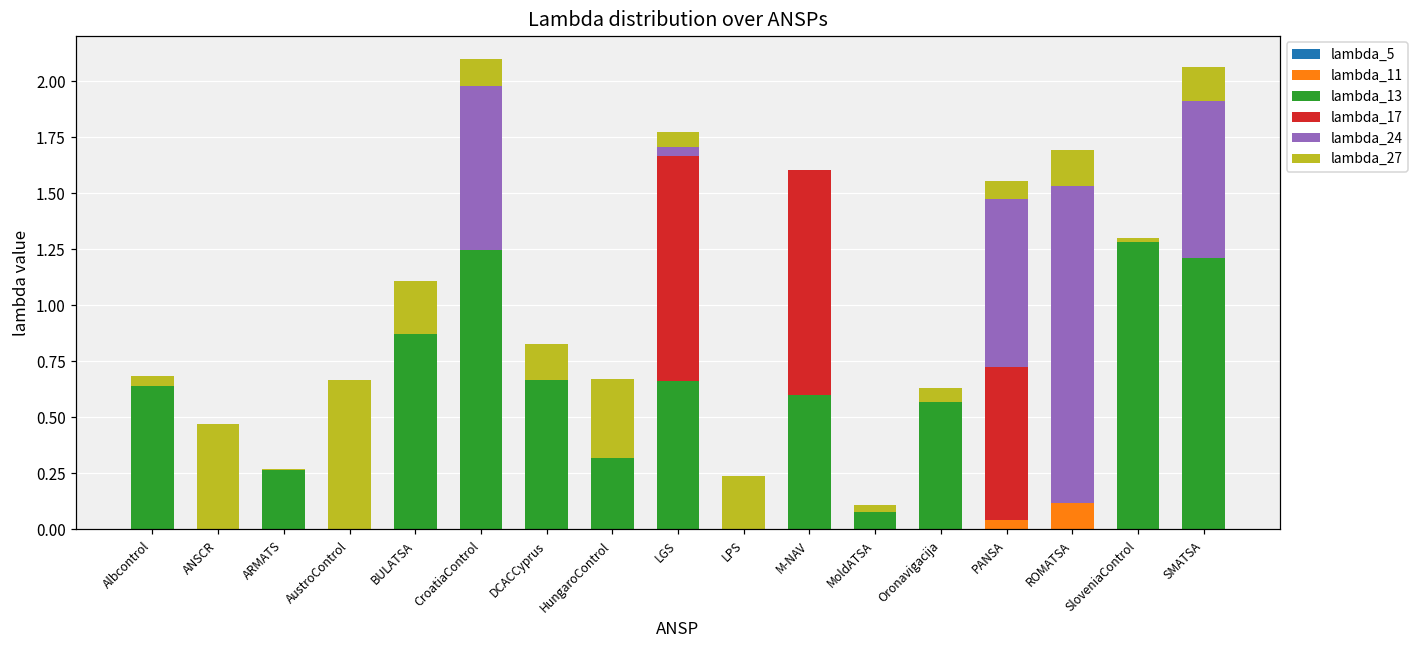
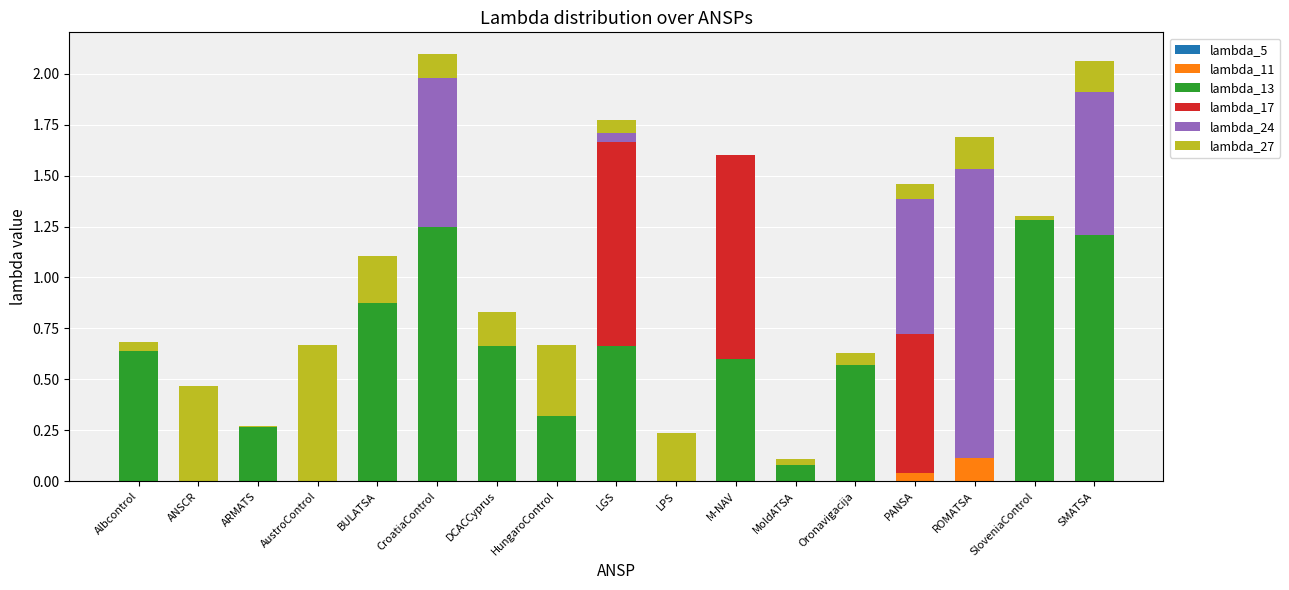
lambda_24, PANSA: 0.75 -> 0.66
